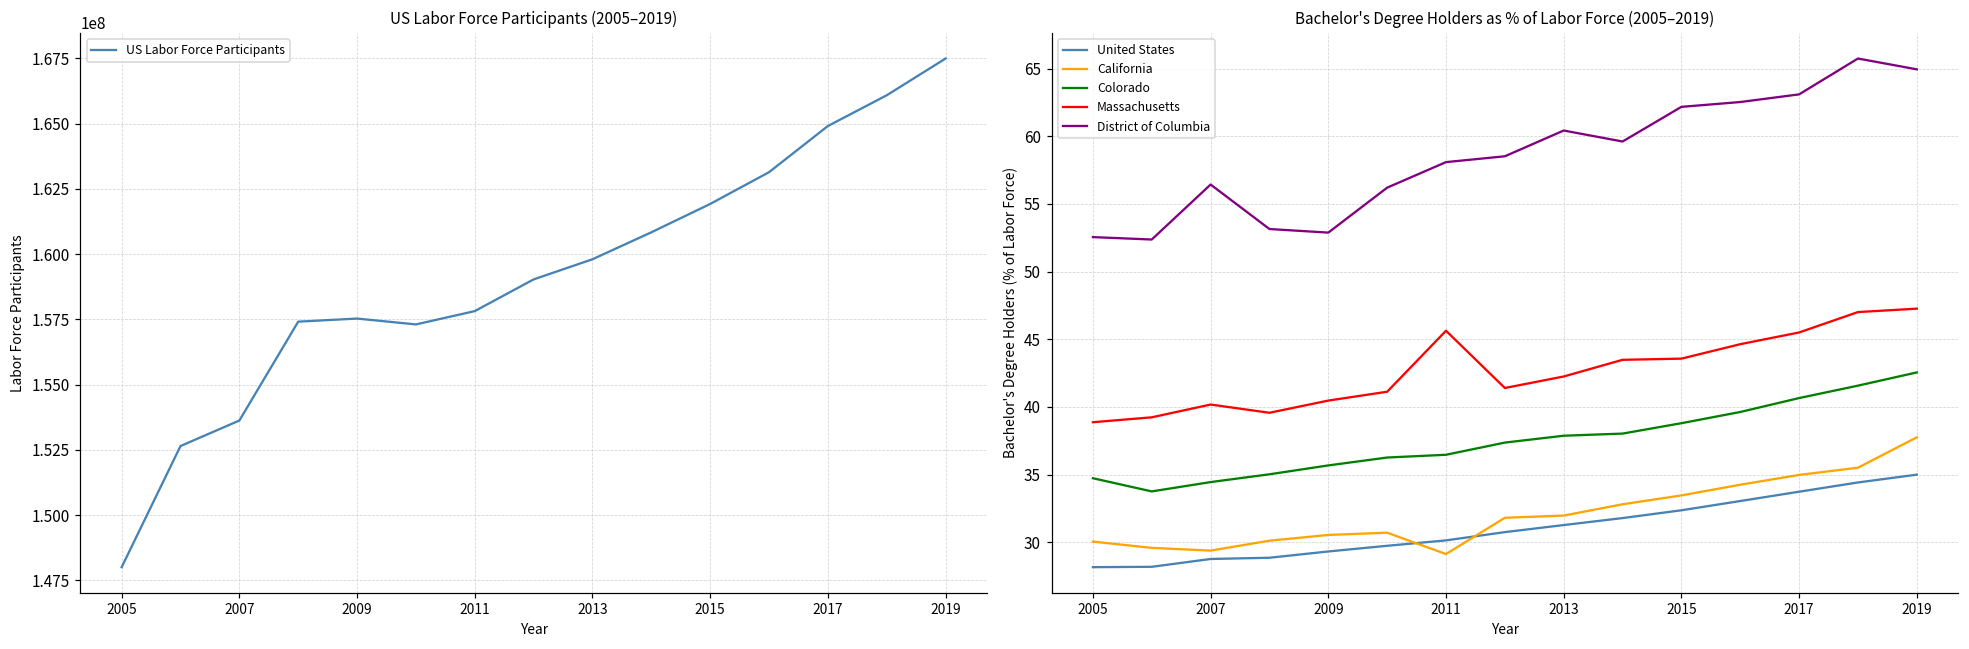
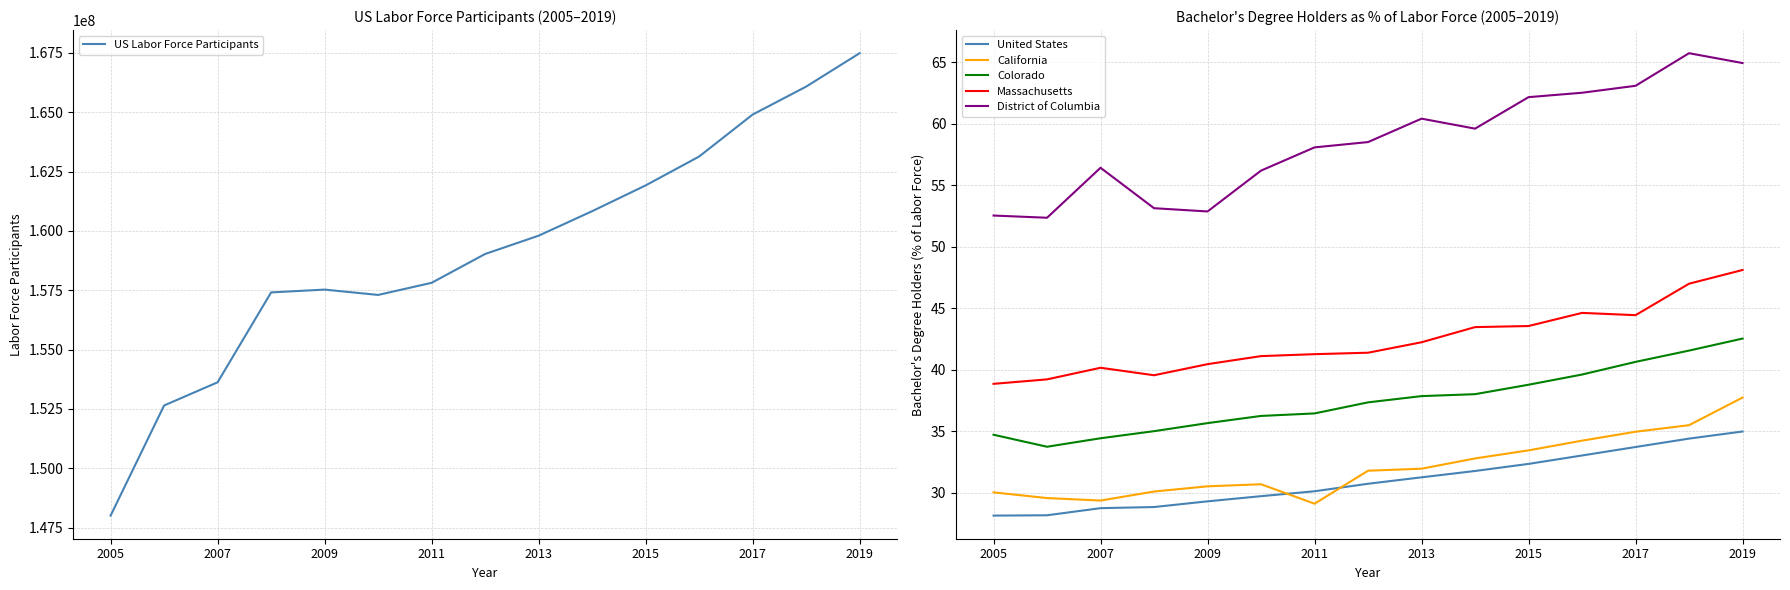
Bachelor's Degree Holders as % of Labor Force (2005–2019), Massachusetts, 2011: 45.6 -> 41.3
Bachelor's Degree Holders as % of Labor Force (2005–2019), Massachusetts, 2017: 45.5 -> 44.5
Bachelor's Degree Holders as % of Labor Force (2005–2019), Massachusetts, 2019: 47.3 -> 48.1
